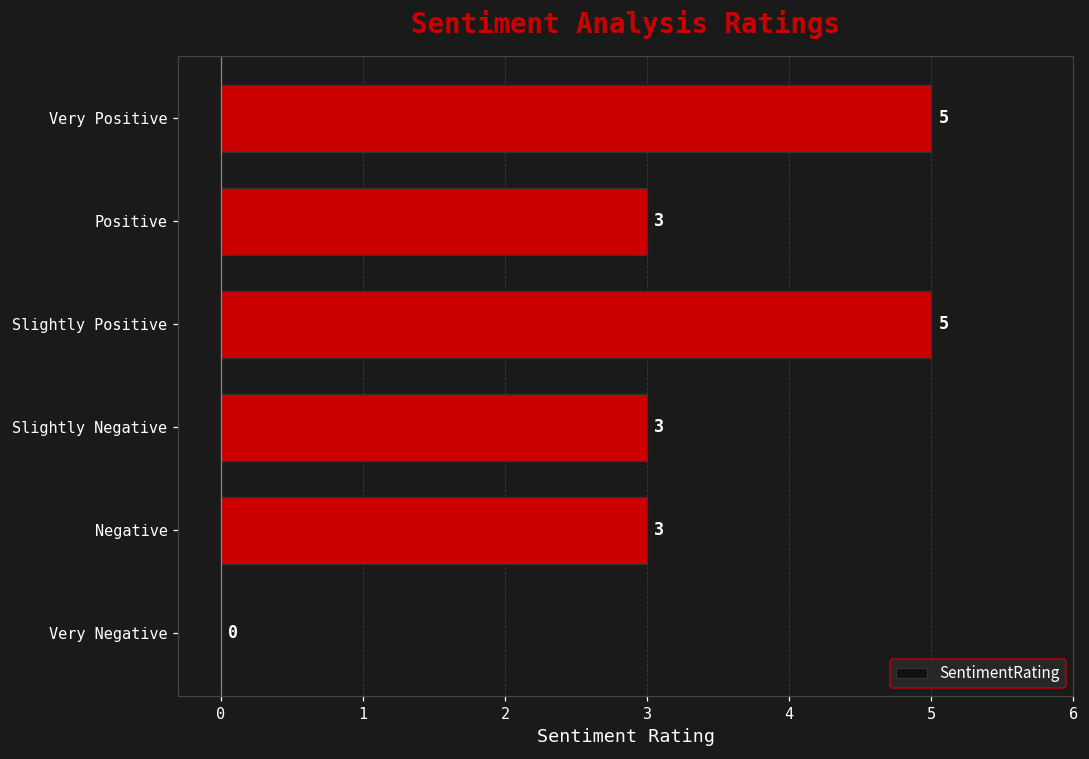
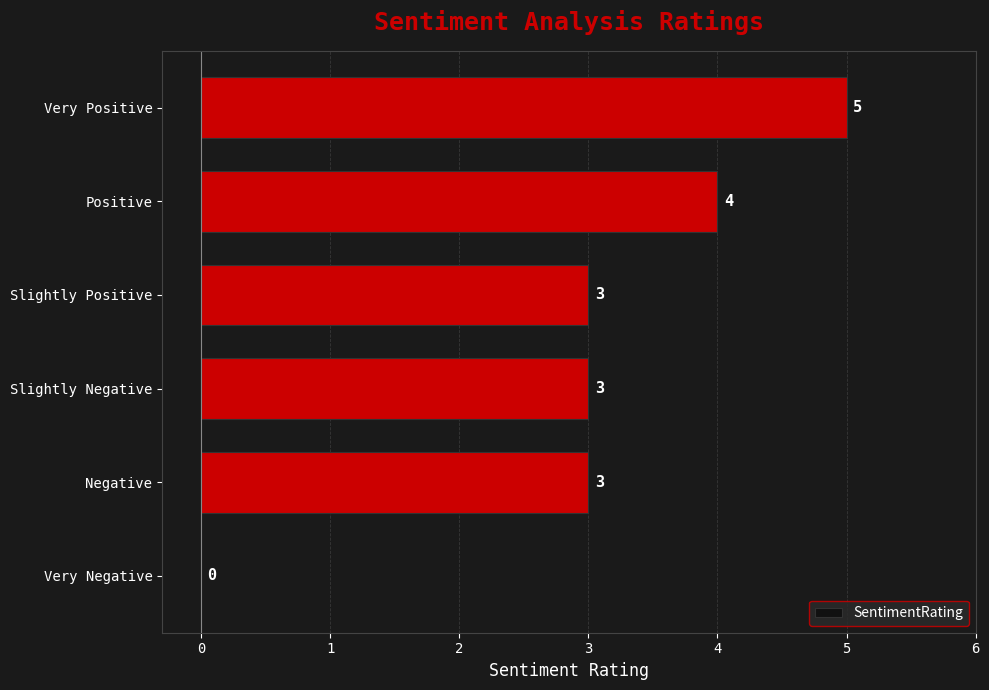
Positive: 3 -> 4
Slightly Positive: 5 -> 3
